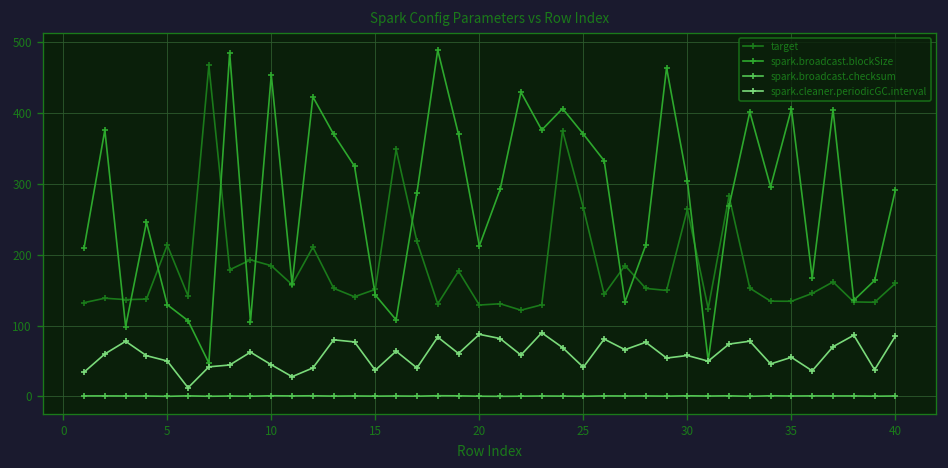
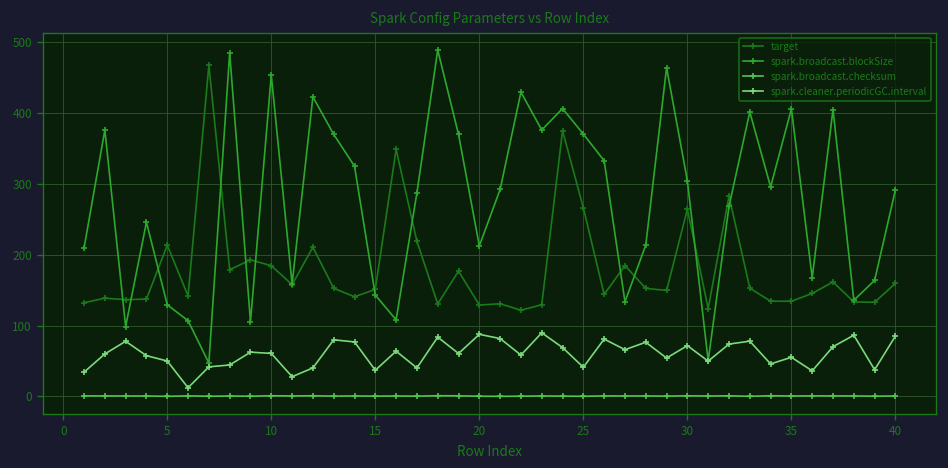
spark.cleaner.periodicGC.interval, 10: 40 -> 60
spark.cleaner.periodicGC.interval, 30: 60 -> 70
